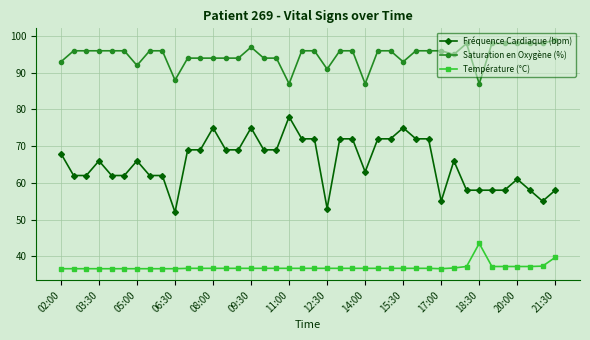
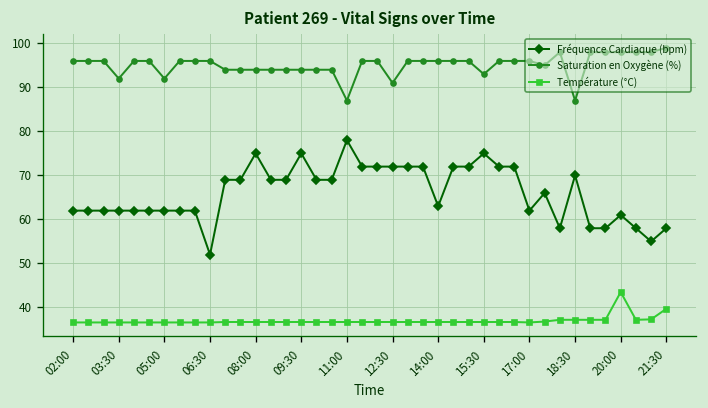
Fréquence Cardiaque (bpm), 02:00: 68 -> 62
Saturation en Oxygène (%), 02:00: 93 -> 96
Fréquence Cardiaque (bpm), 03:30: 66 -> 62
Saturation en Oxygène (%), 03:30: 96 -> 92
Fréquence Cardiaque (bpm), 05:00: 66 -> 62
Saturation en Oxygène (%), 06:30: 88 -> 96
Saturation en Oxygène (%), 09:30: 97 -> 94
Fréquence Cardiaque (bpm), 12:30: 53 -> 72
Saturation en Oxygène (%), 14:00: 87 -> 96
Fréquence Cardiaque (bpm), 17:00: 55 -> 62
Fréquence Cardiaque (bpm), 18:30: 58 -> 70
Température (°C), 18:30: 44 -> 37
Température (°C), 20:00: 37 -> 44
